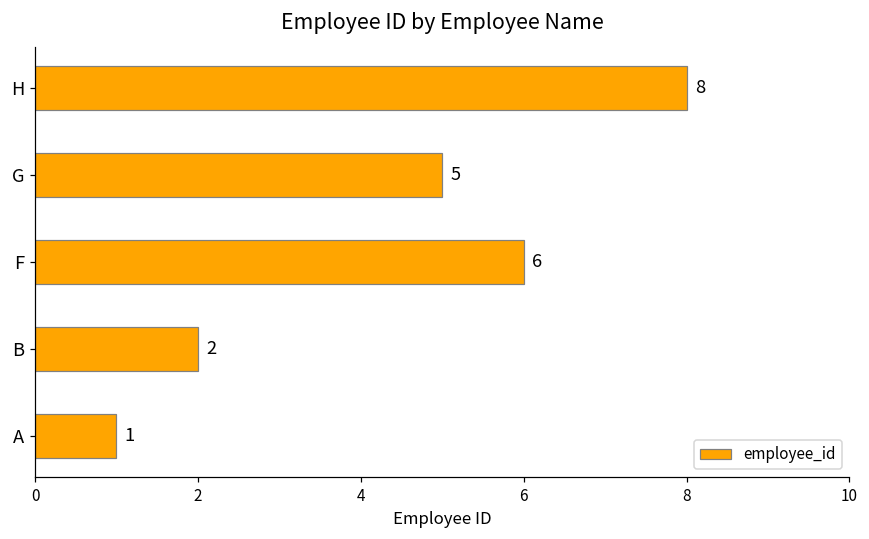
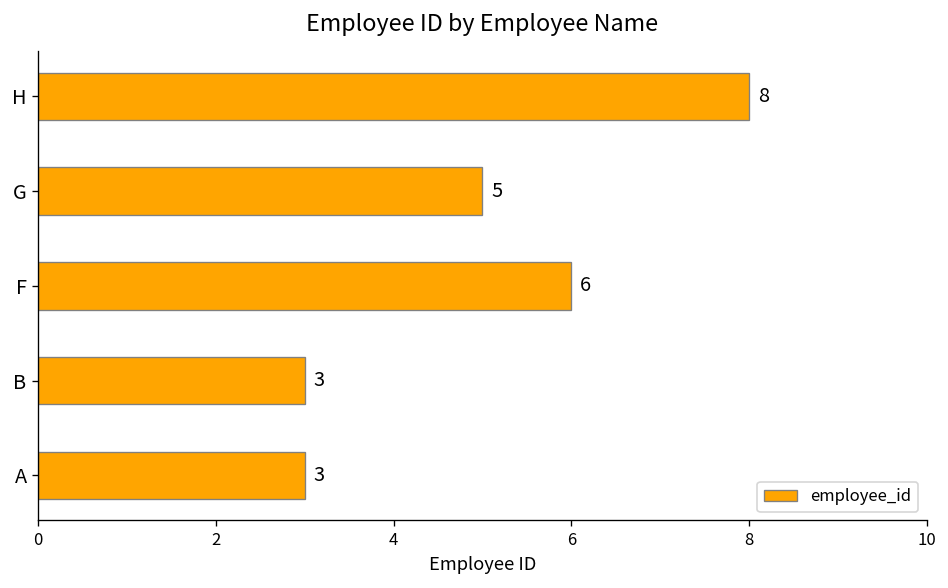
B: 2 -> 3
A: 1 -> 3
